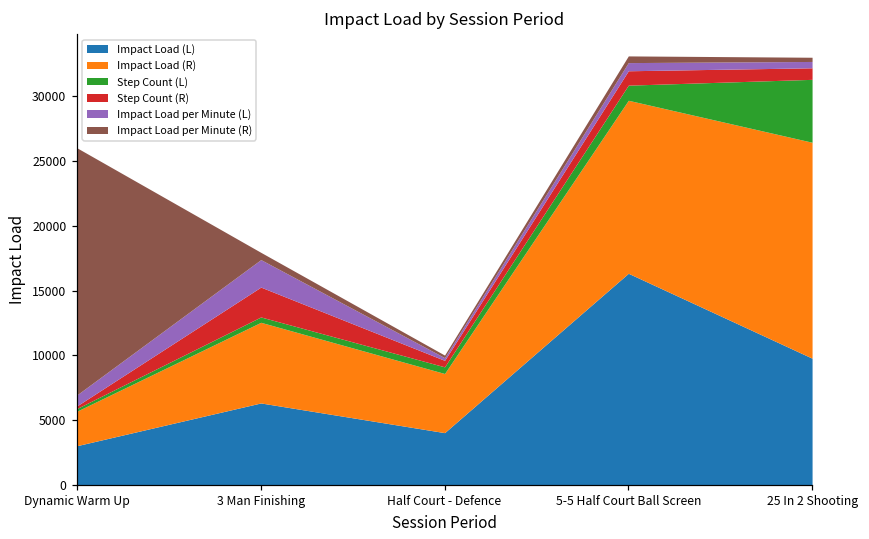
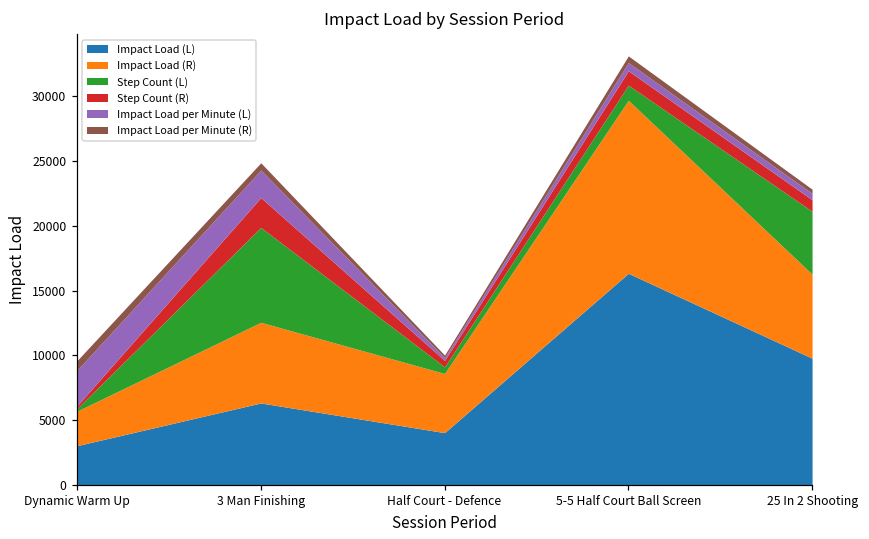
Impact Load per Minute (L), Dynamic Warm Up: 800 -> 2700
Impact Load per Minute (R), Dynamic Warm Up: 19100 -> 700
Step Count (L), 3 Man Finishing: 400 -> 7300
Impact Load (R), 25 In 2 Shooting: 16700 -> 6500
